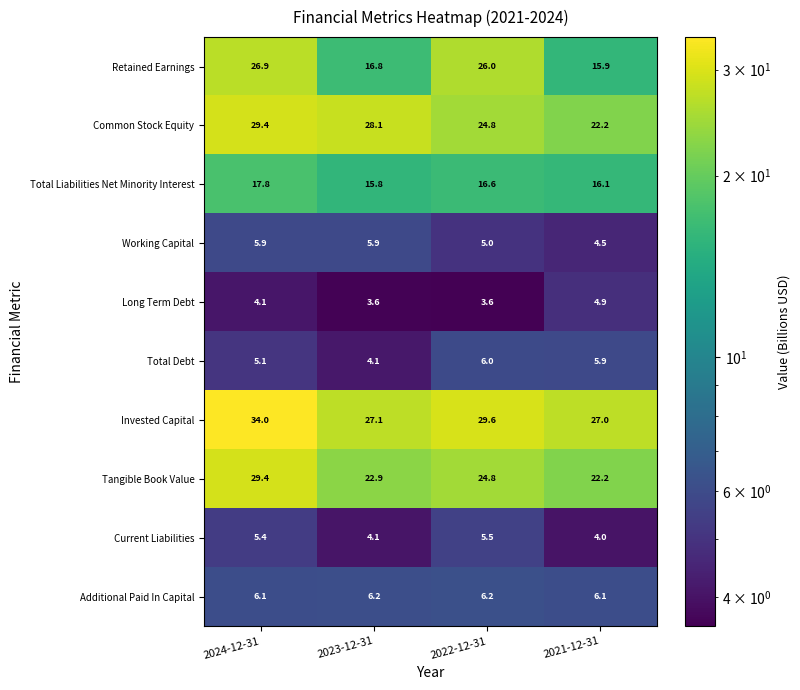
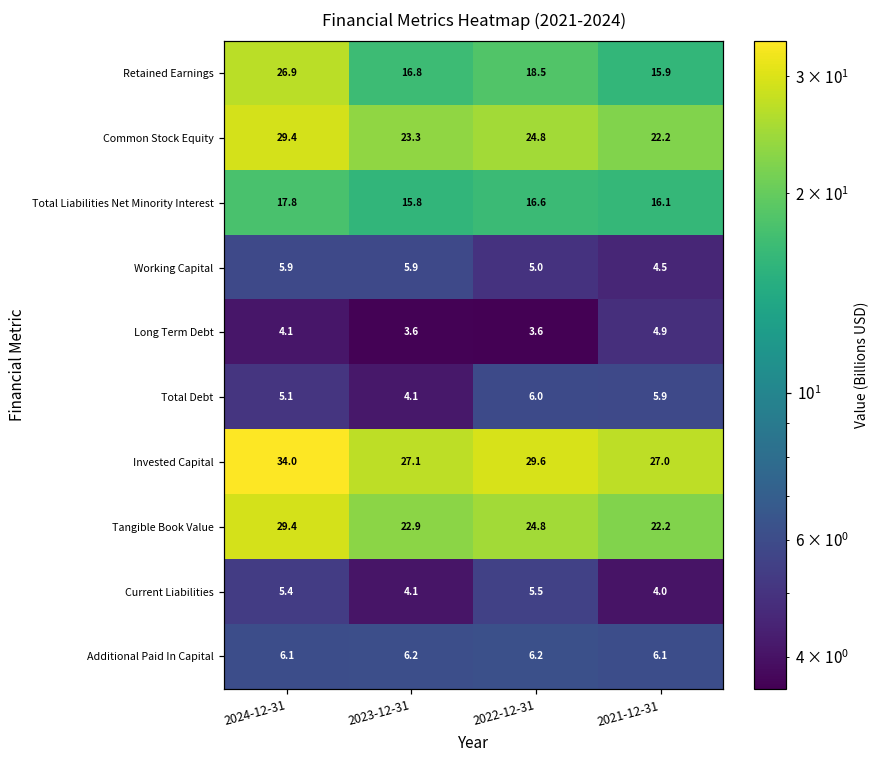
Retained Earnings, 2022-12-31: 26.0 -> 18.5
Common Stock Equity, 2023-12-31: 28.1 -> 23.3
